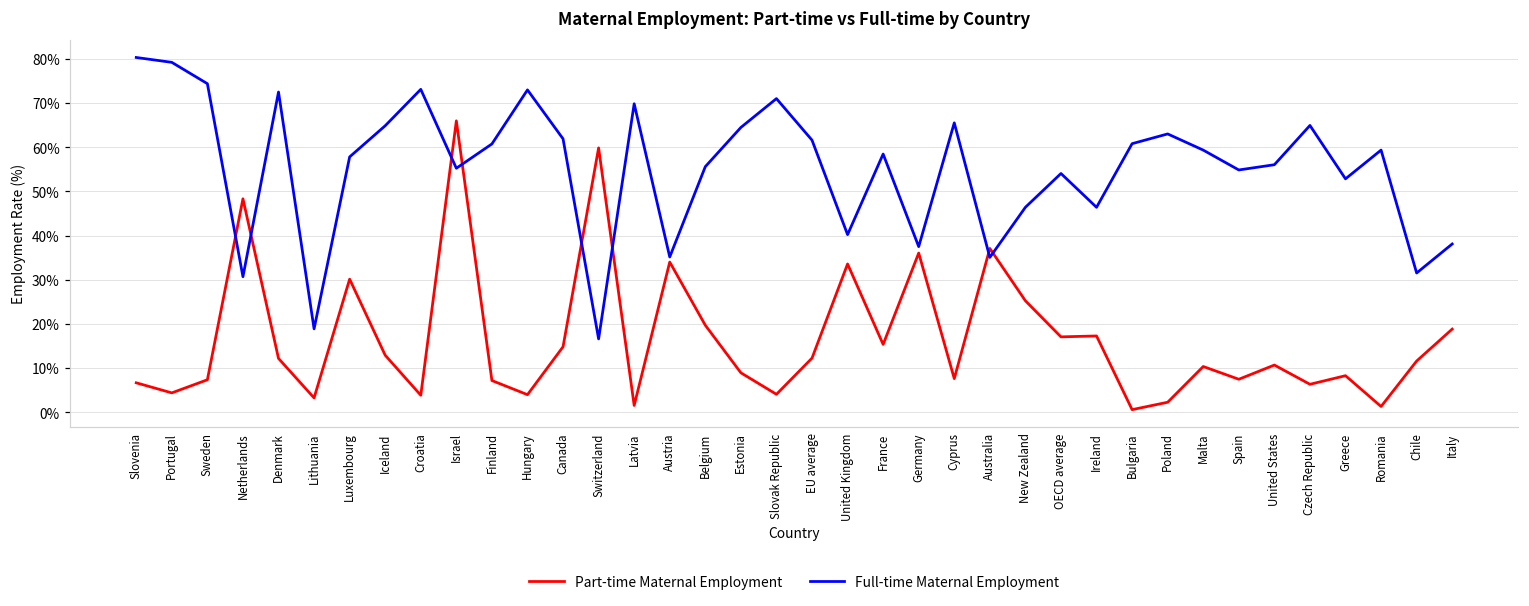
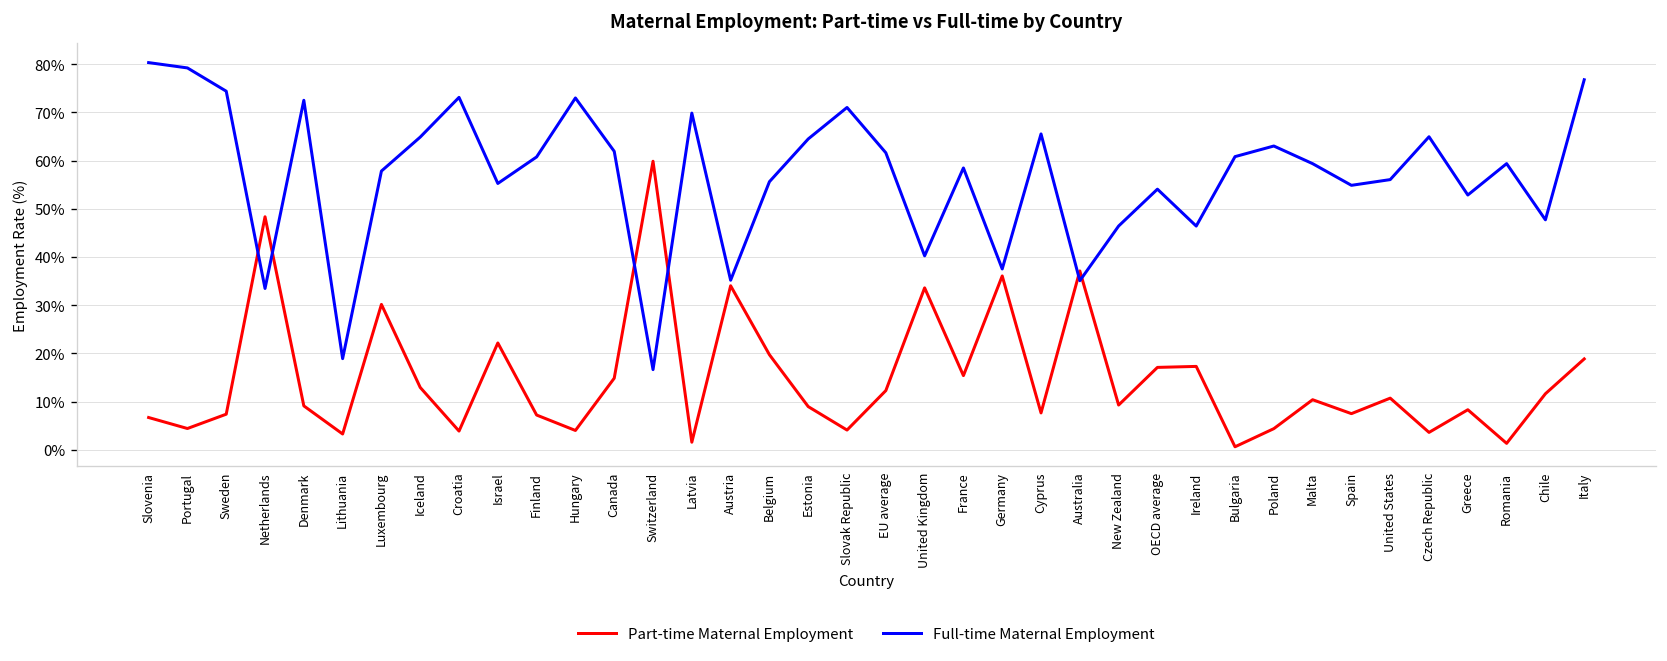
Full-time Maternal Employment, Netherlands: 31% -> 33%
Part-time Maternal Employment, Denmark: 12% -> 9%
Part-time Maternal Employment, Israel: 66% -> 22%
Part-time Maternal Employment, New Zealand: 25% -> 9%
Part-time Maternal Employment, Poland: 2% -> 4%
Part-time Maternal Employment, Czech Republic: 6% -> 4%
Full-time Maternal Employment, Chile: 32% -> 48%
Full-time Maternal Employment, Italy: 38% -> 77%
